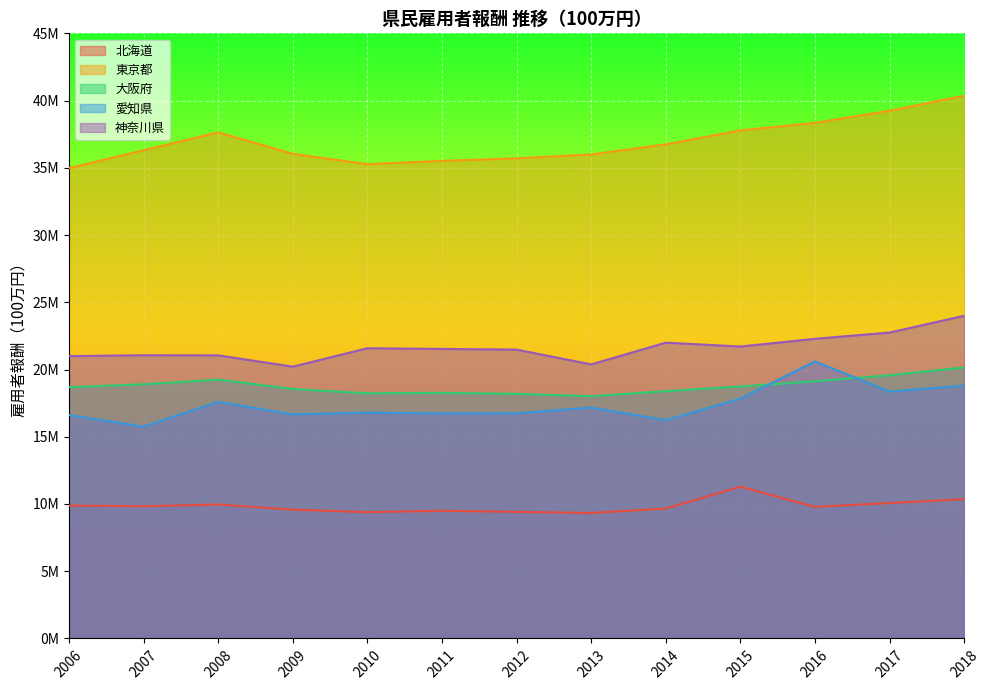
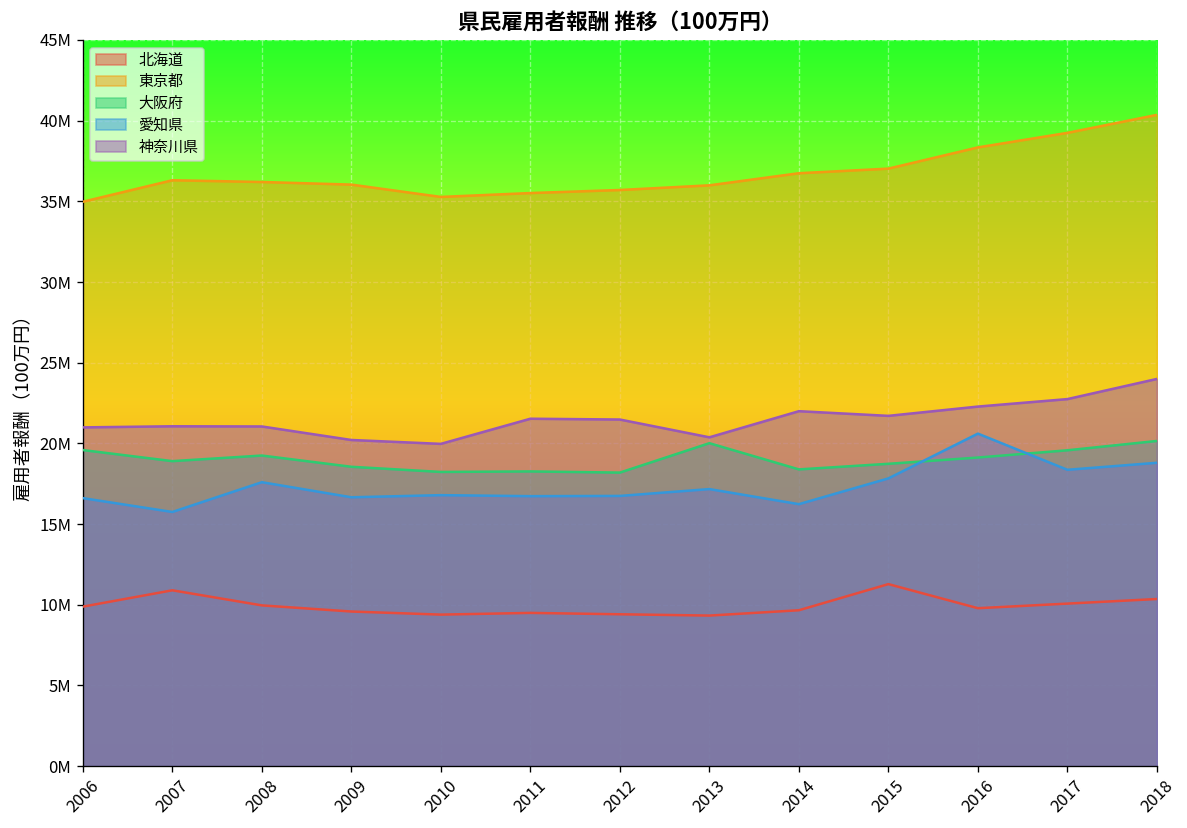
大阪府, 2006: 18700000 -> 19600000
北海道, 2007: 9800000 -> 10900000
東京都, 2008: 37600000 -> 36200000
神奈川県, 2010: 21600000 -> 20000000
大阪府, 2013: 18000000 -> 20000000
東京都, 2015: 37800000 -> 37000000
